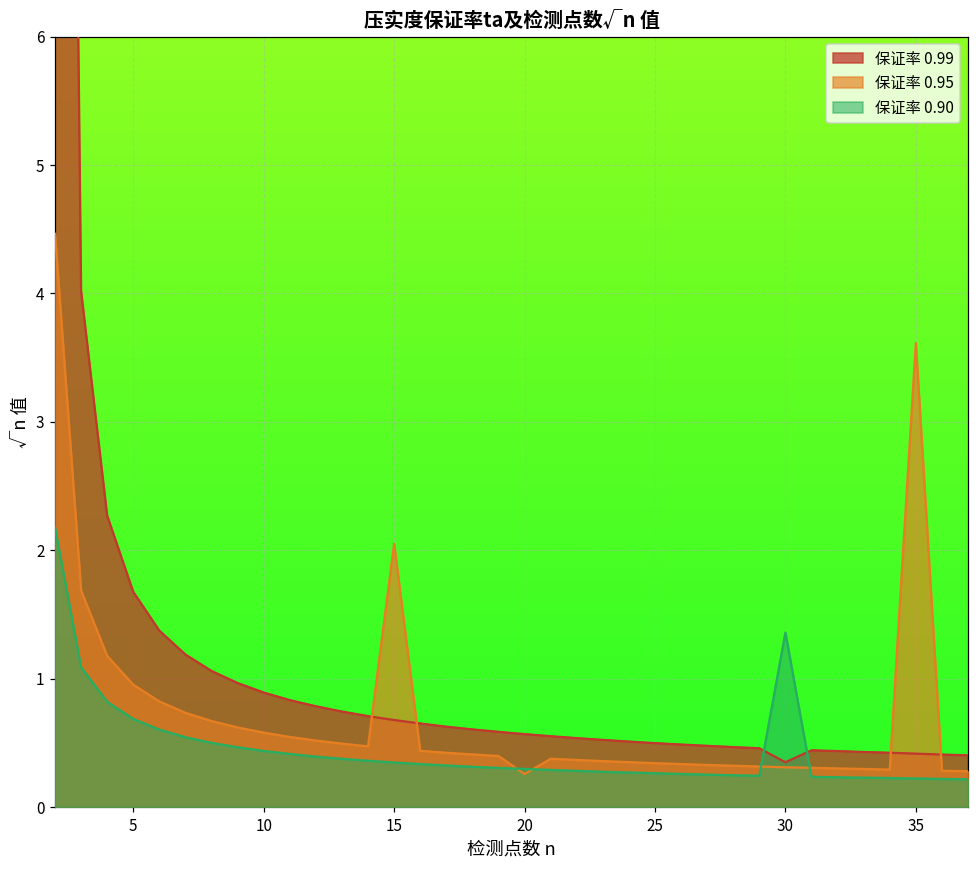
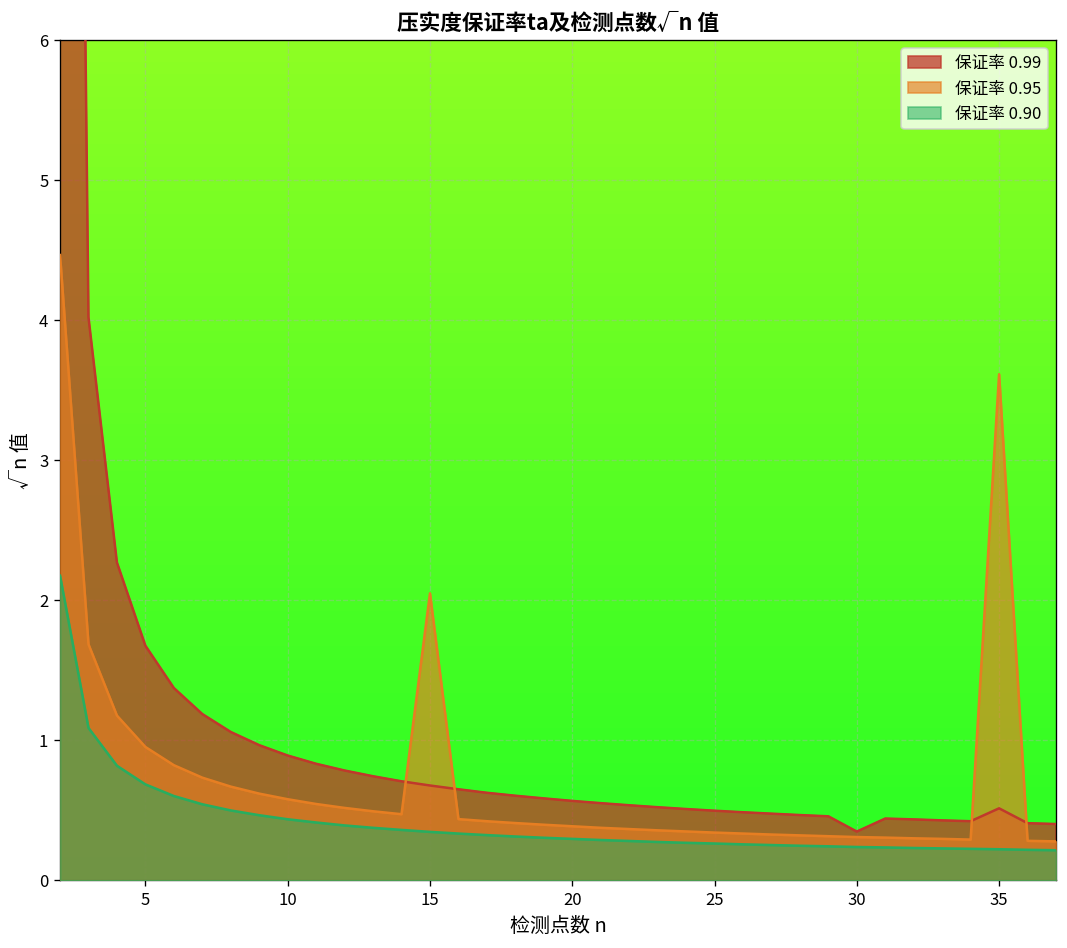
保证率 0.95, 20: 0.26 -> 0.39
保证率 0.90, 30: 1.36 -> 0.24
保证率 0.99, 35: 0.42 -> 0.52
